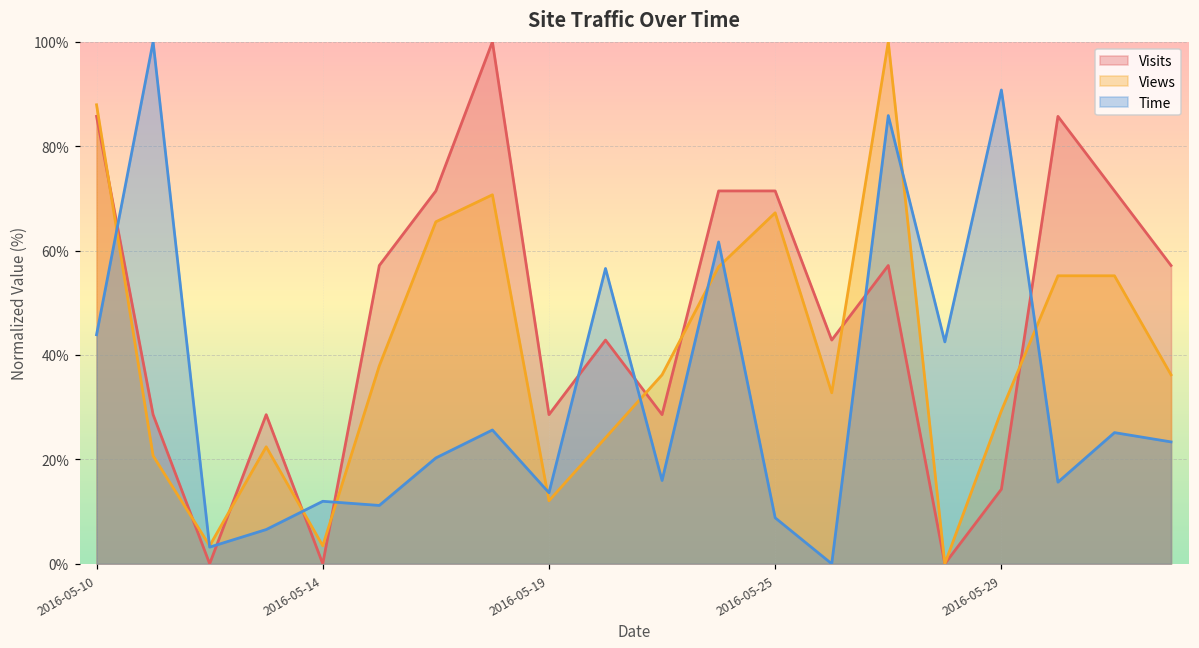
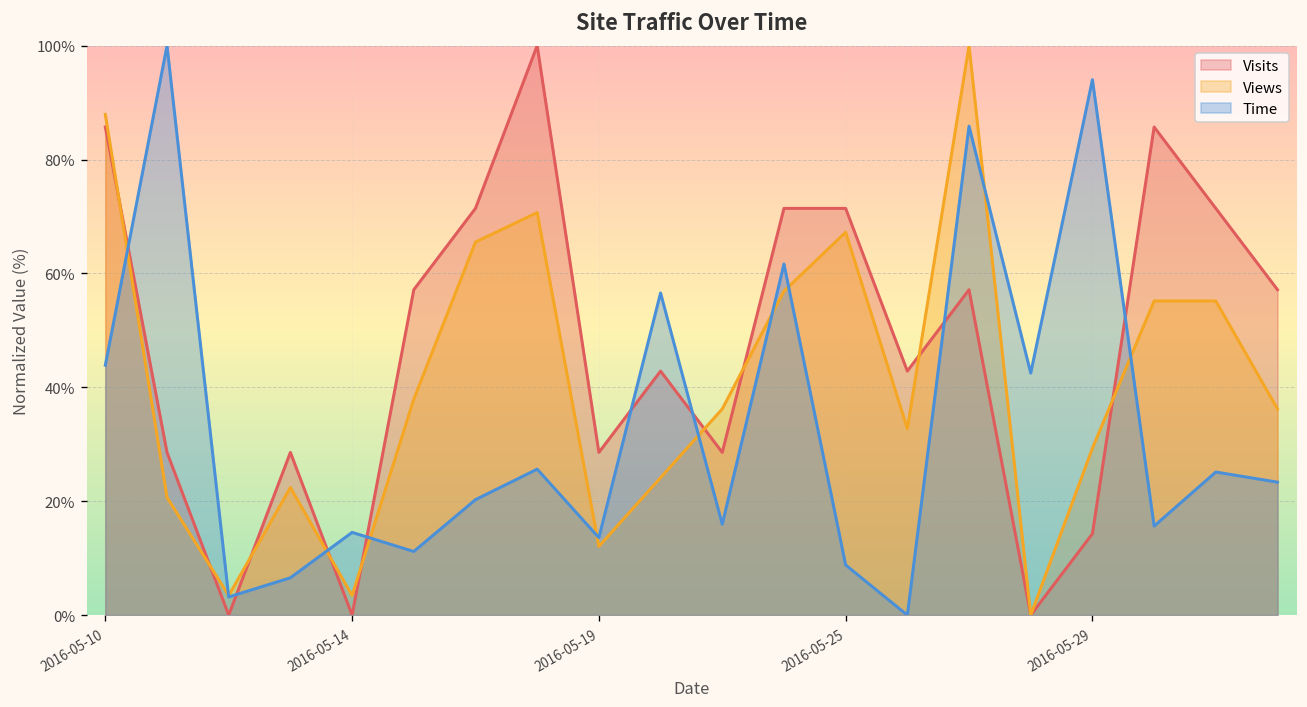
Time, 2016-05-14: 12% -> 15%
Time, 2016-05-29: 91% -> 94%
